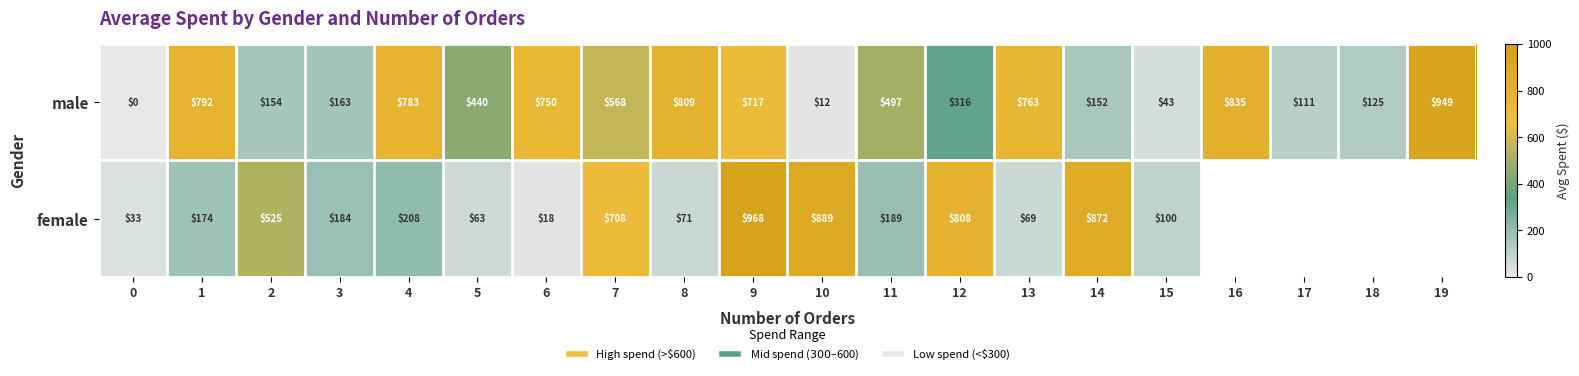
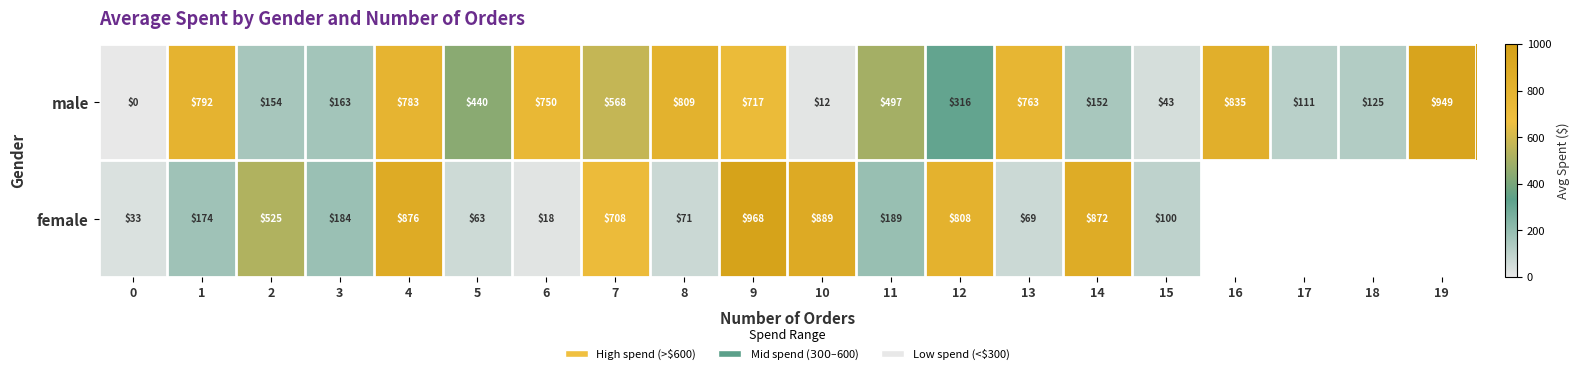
female, 4: $208 -> $876
